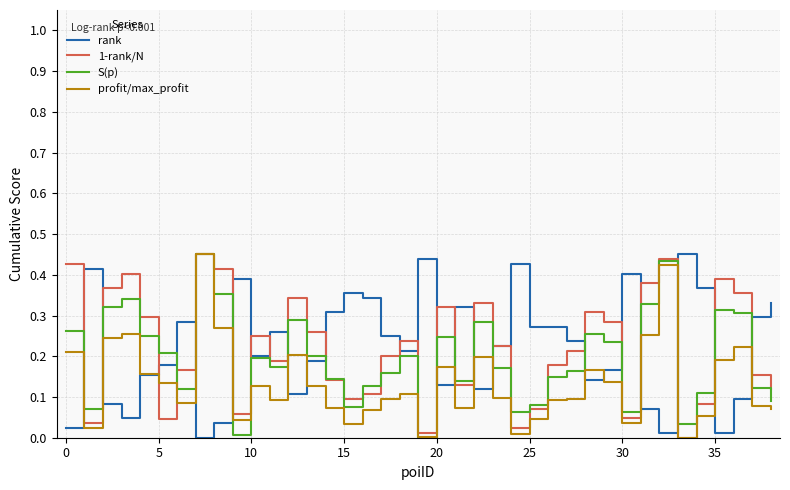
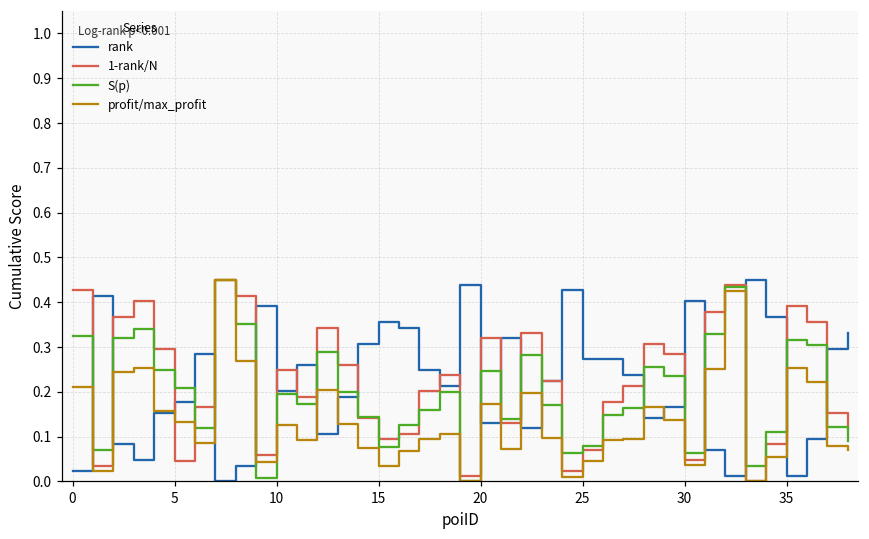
S(p), 0: 0.26 -> 0.32
profit/max_profit, 35: 0.19 -> 0.25
